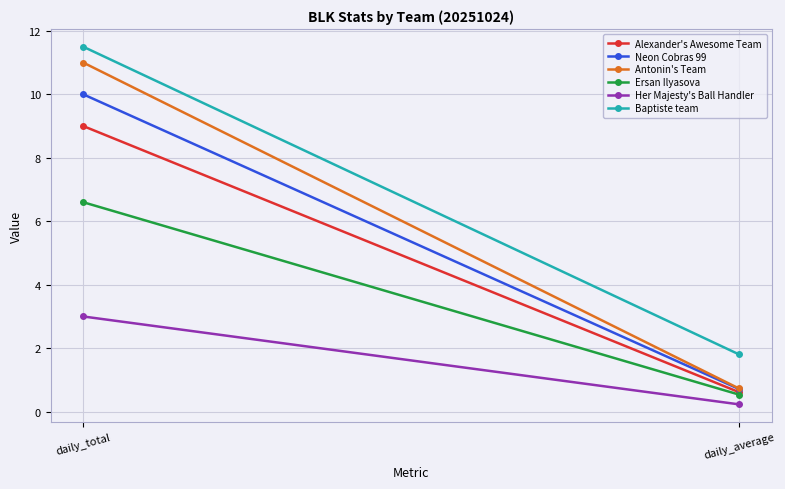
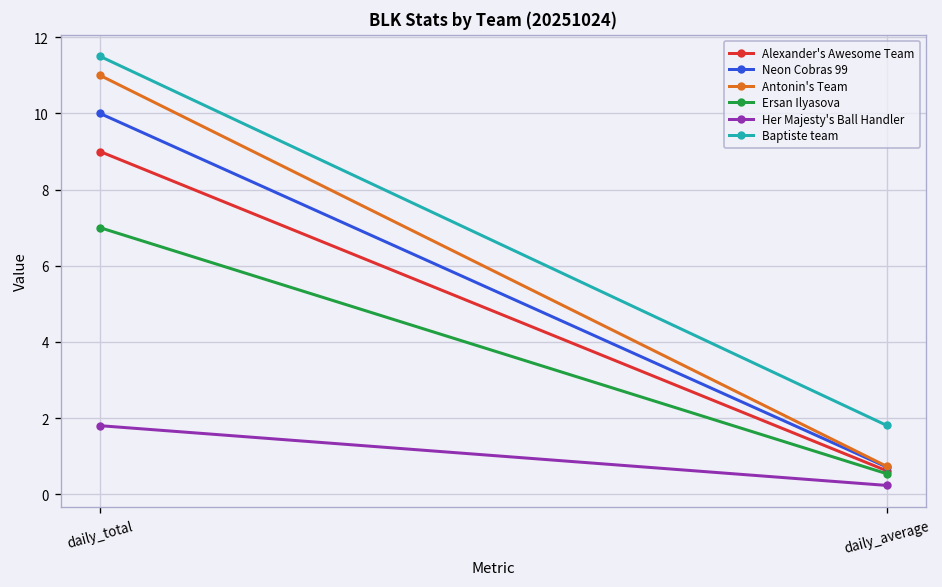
Ersan Ilyasova, daily_total: 6.6 -> 7.0
Her Majesty's Ball Handler, daily_total: 3.0 -> 1.8
